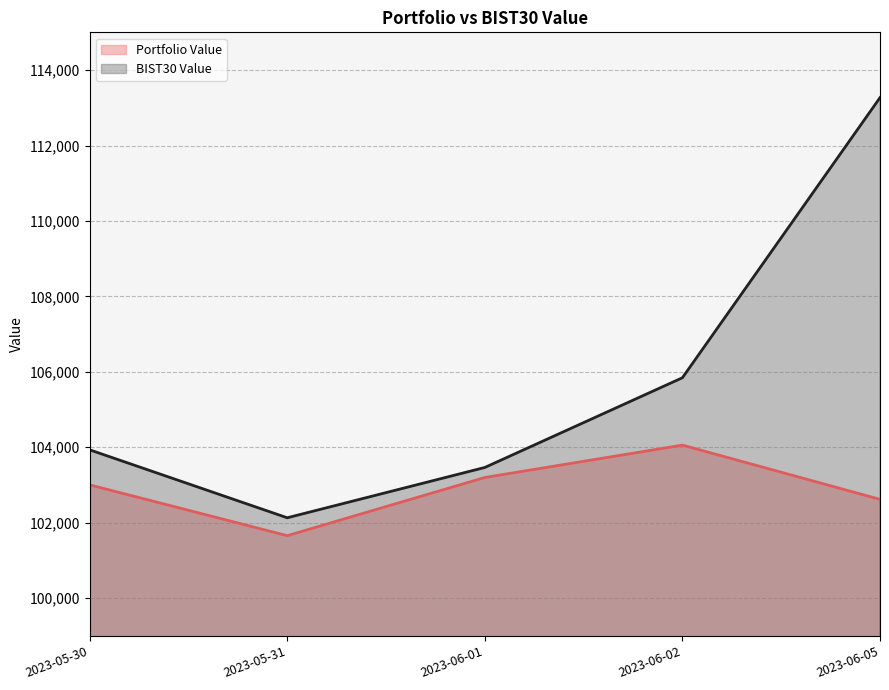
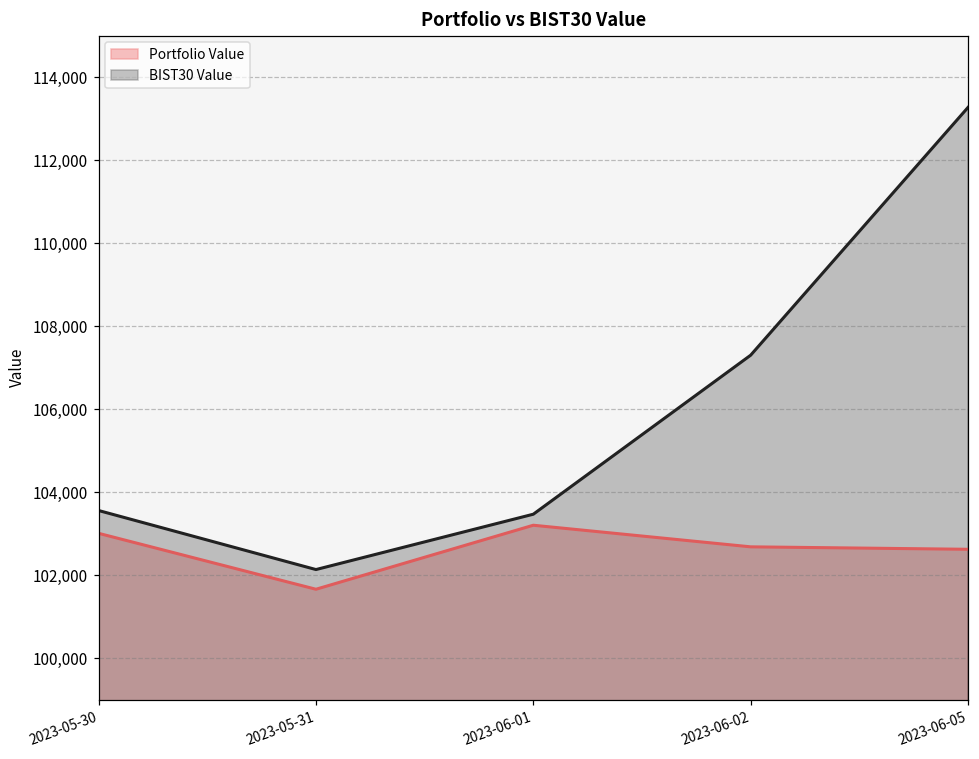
BIST30 Value, 2023-05-30: 103,900 -> 103,600
Portfolio Value, 2023-06-02: 104,100 -> 102,700
BIST30 Value, 2023-06-02: 105,800 -> 107,300
